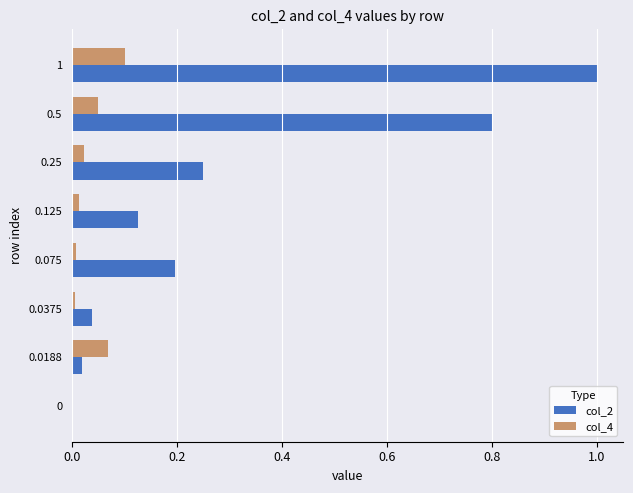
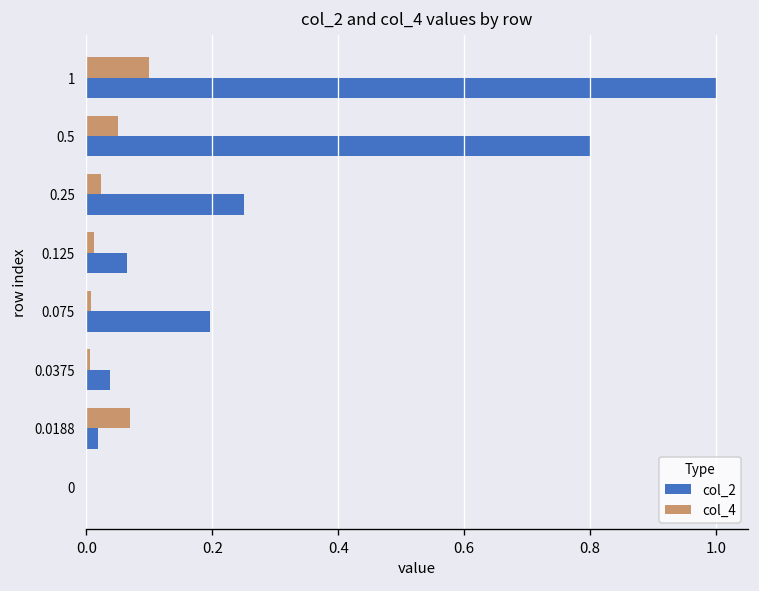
col_2, 0.125: 0.13 -> 0.06
